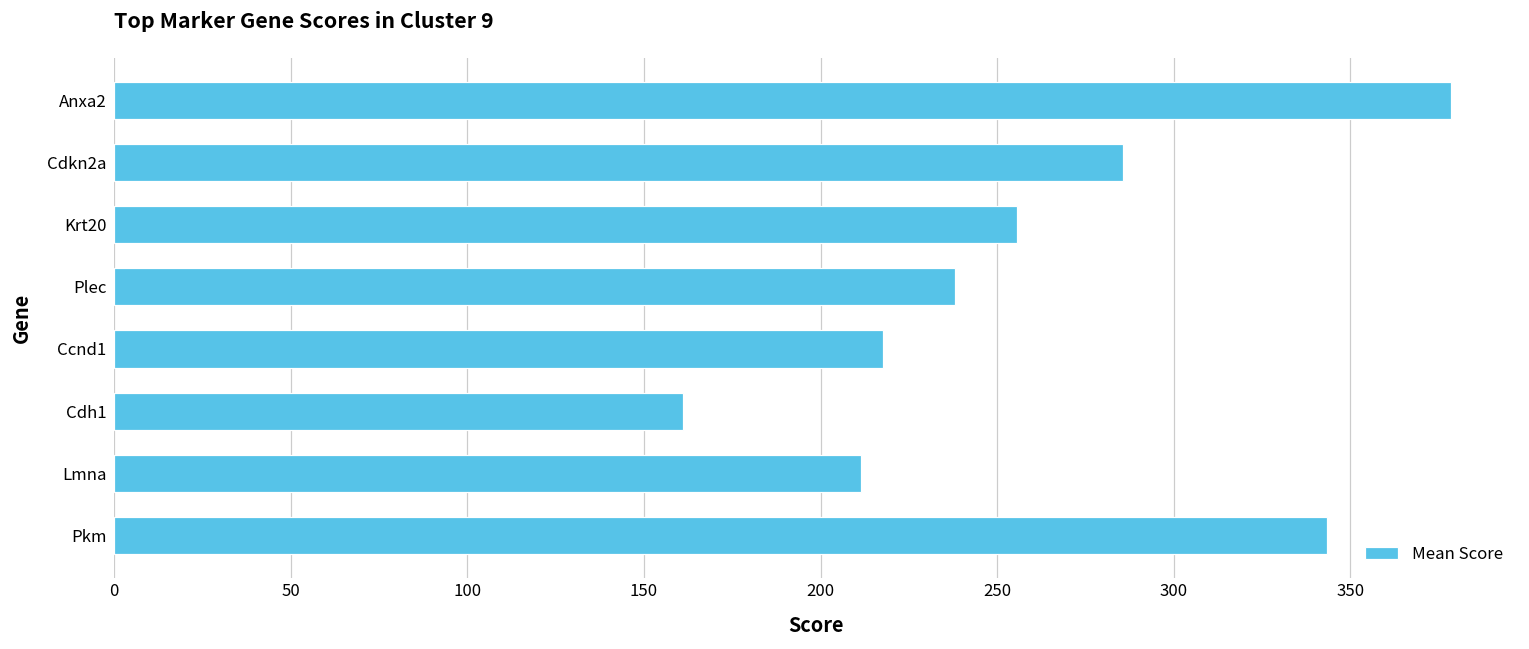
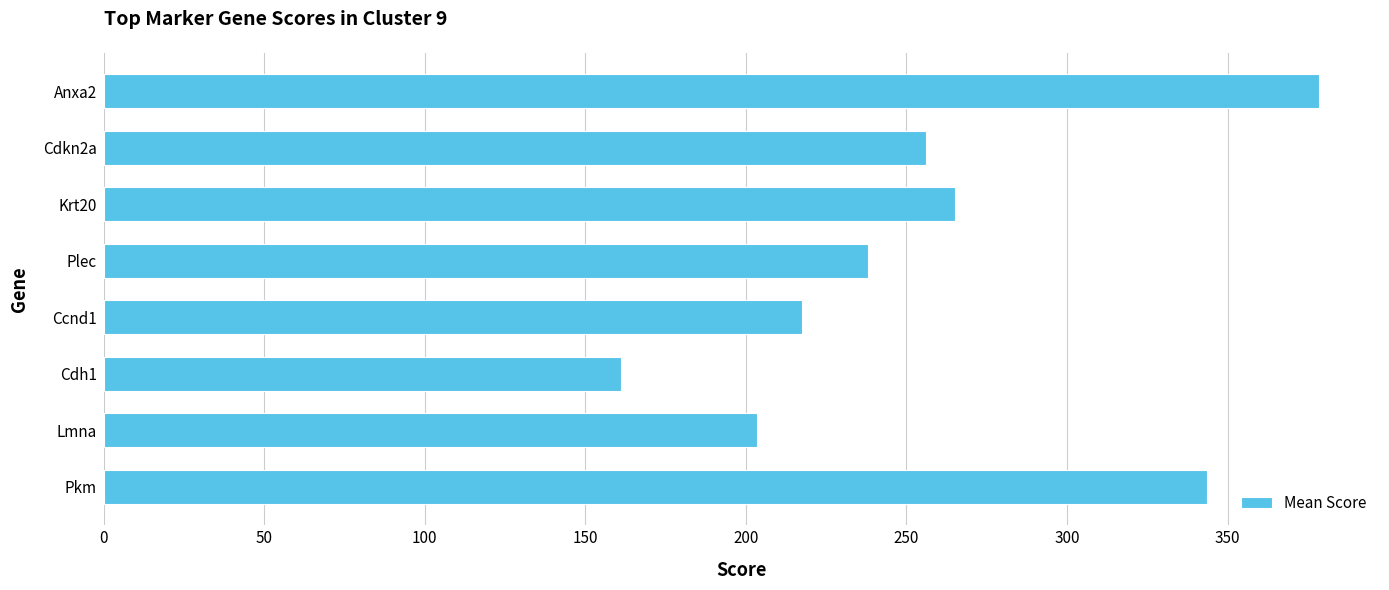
Cdkn2a: 286 -> 256
Krt20: 256 -> 265
Lmna: 211 -> 204
